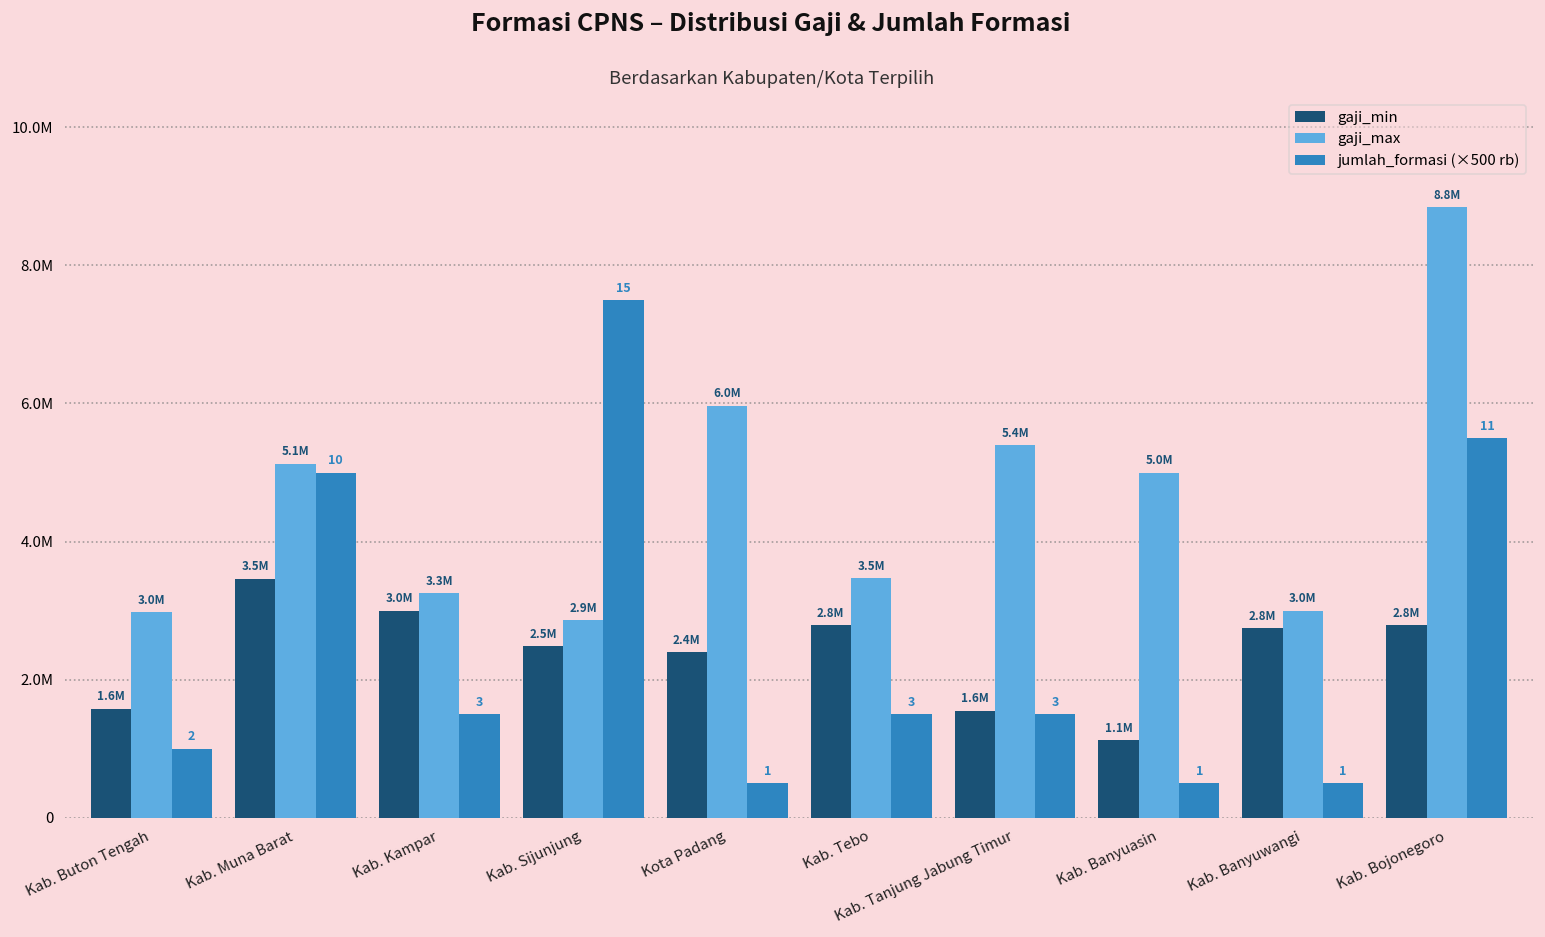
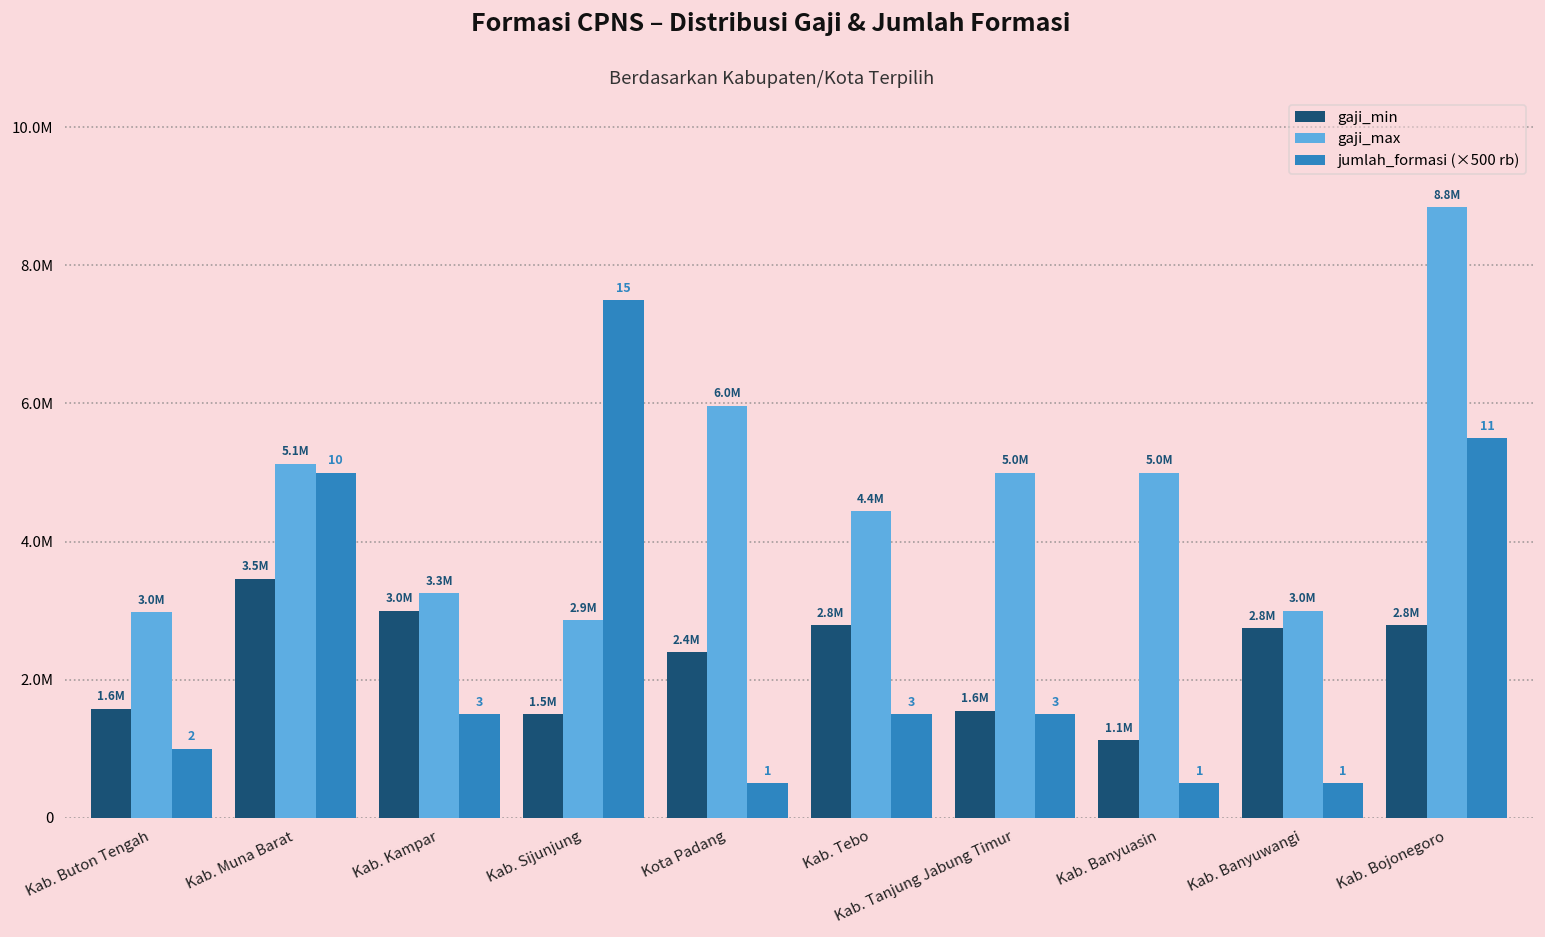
gaji_min, Kab. Sijunjung: 2.5M -> 1.5M
gaji_max, Kab. Tebo: 3.5M -> 4.4M
gaji_max, Kab. Tanjung Jabung Timur: 5.4M -> 5.0M
